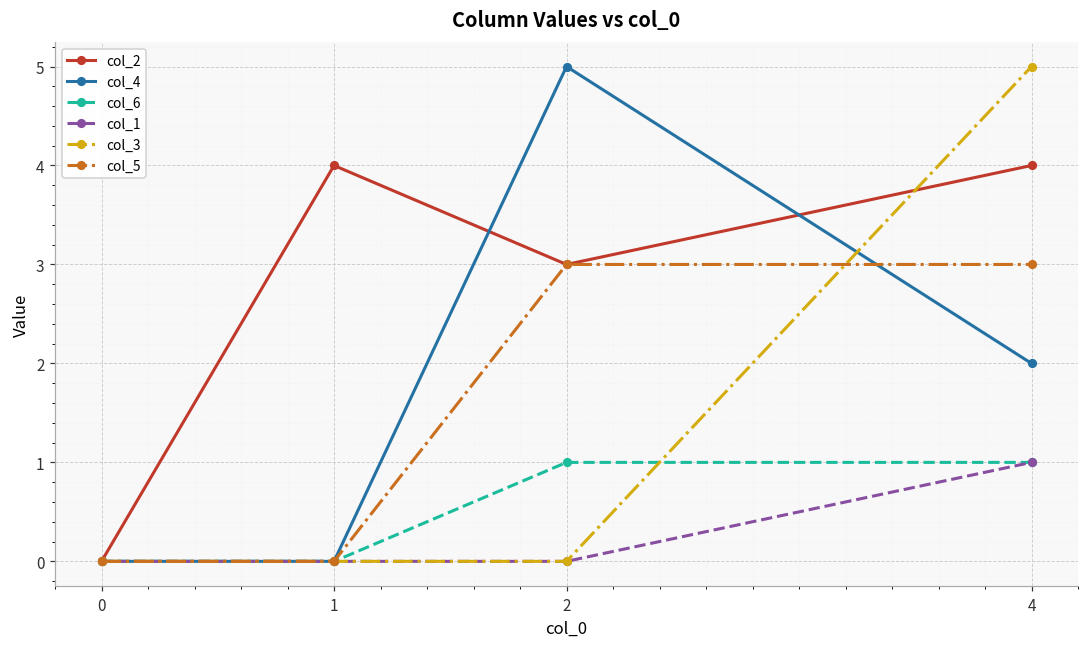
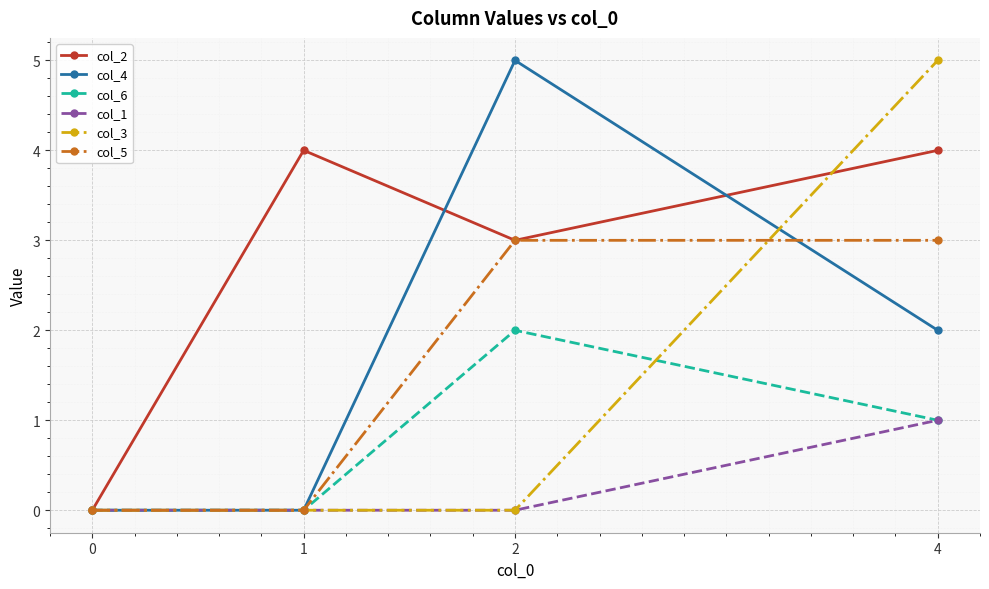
col_6, 2: 1 -> 2
